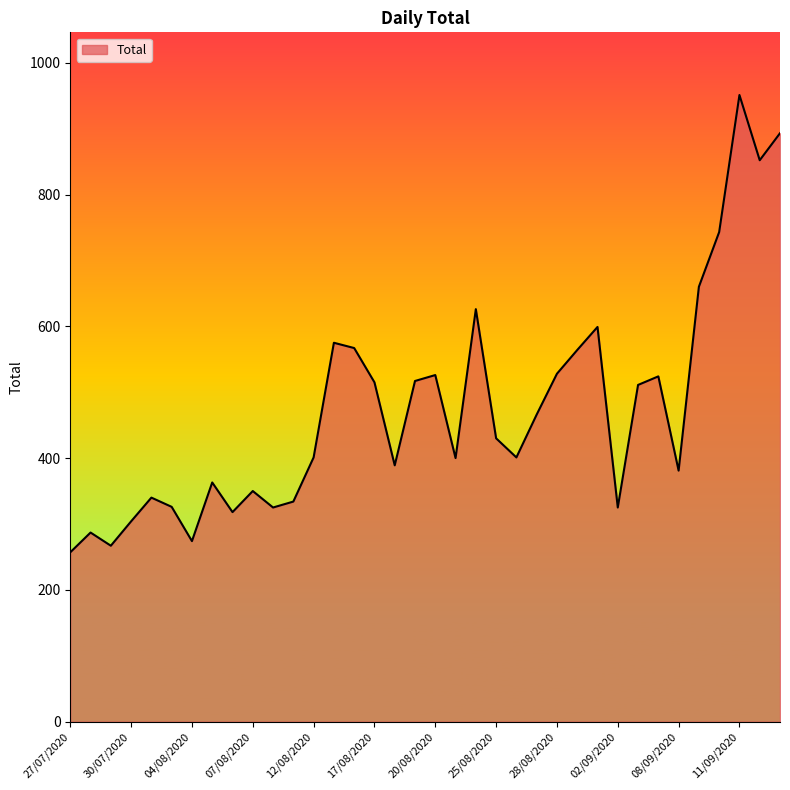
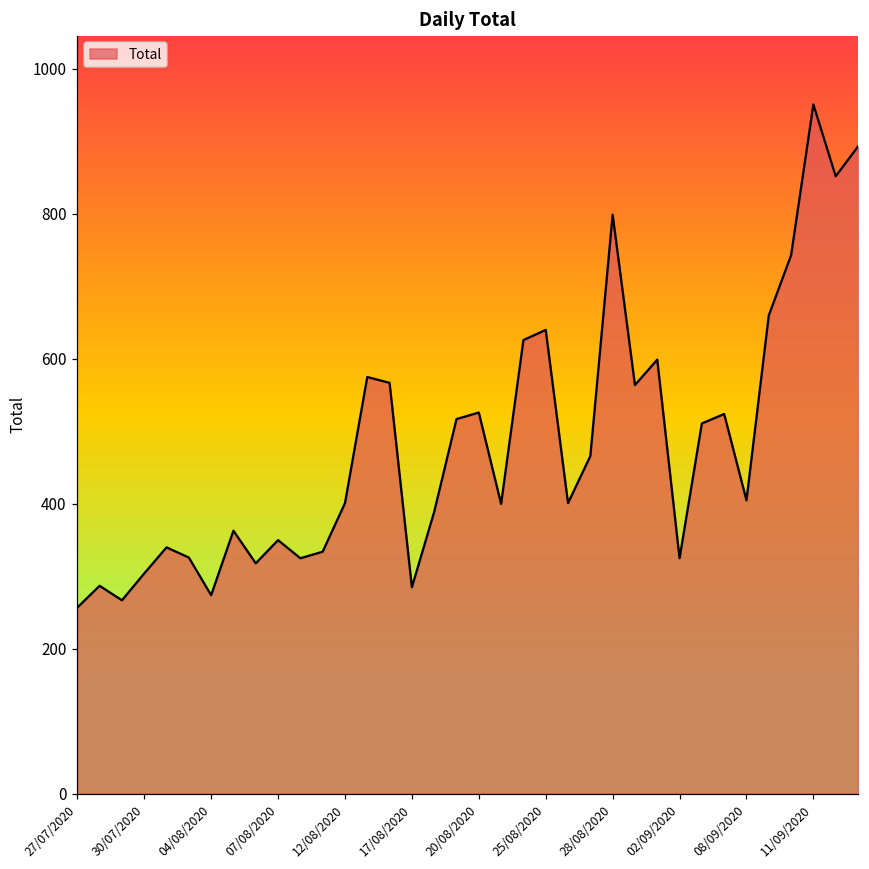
17/08/2020: 520 -> 290
25/08/2020: 430 -> 640
28/08/2020: 530 -> 800
08/09/2020: 380 -> 410
